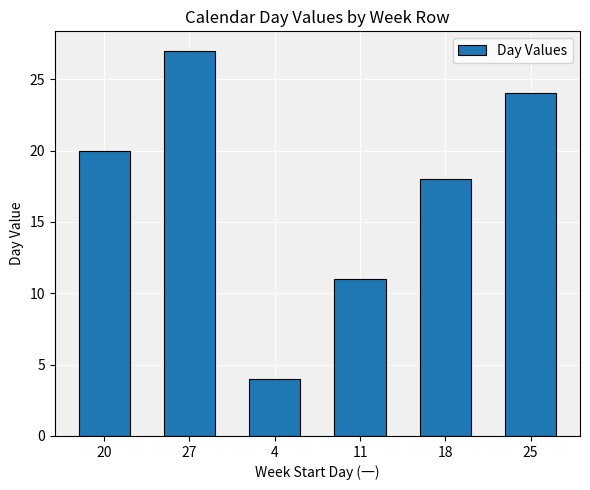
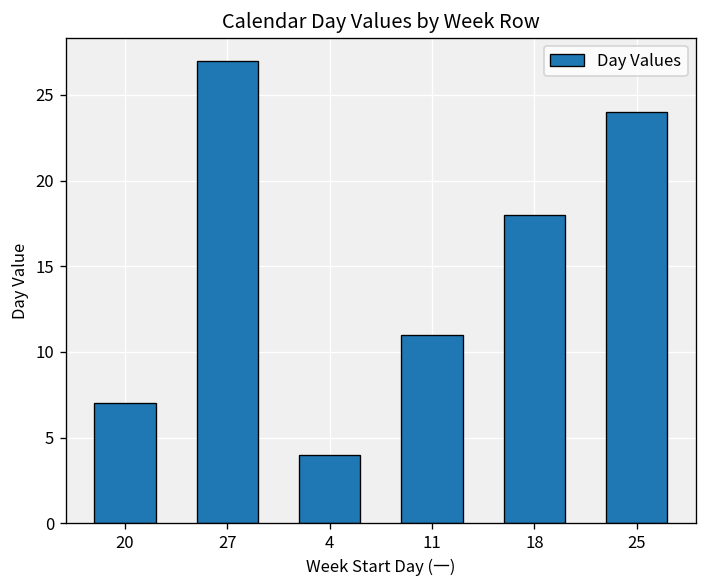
20: 20 -> 7
